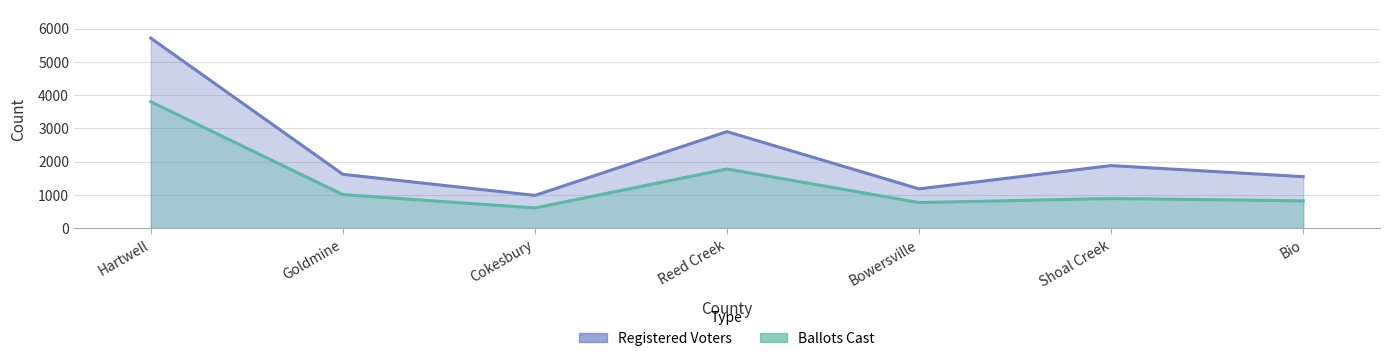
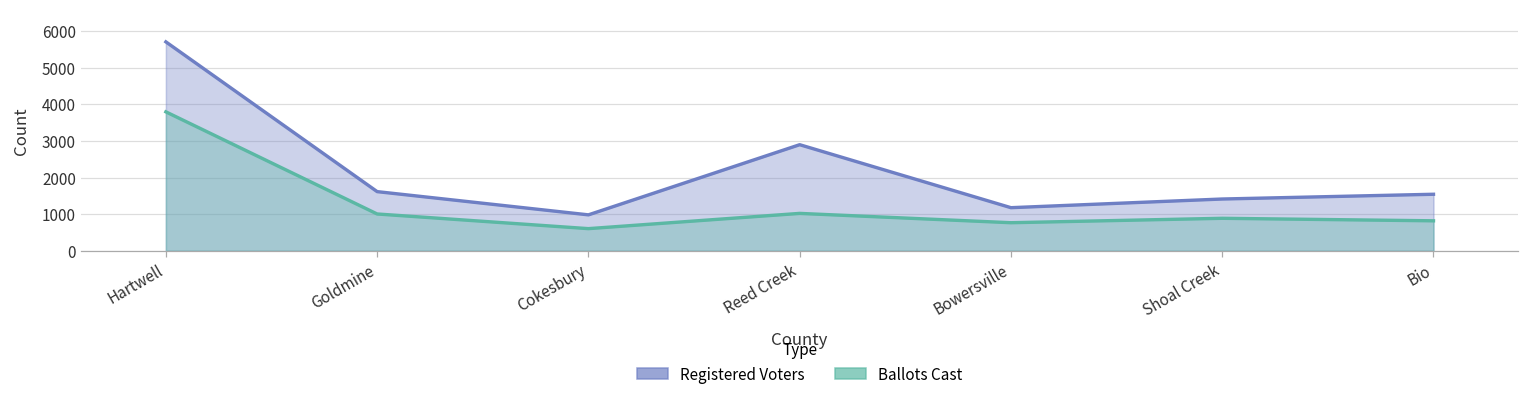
Ballots Cast, Reed Creek: 1800 -> 1000
Registered Voters, Shoal Creek: 1900 -> 1400
